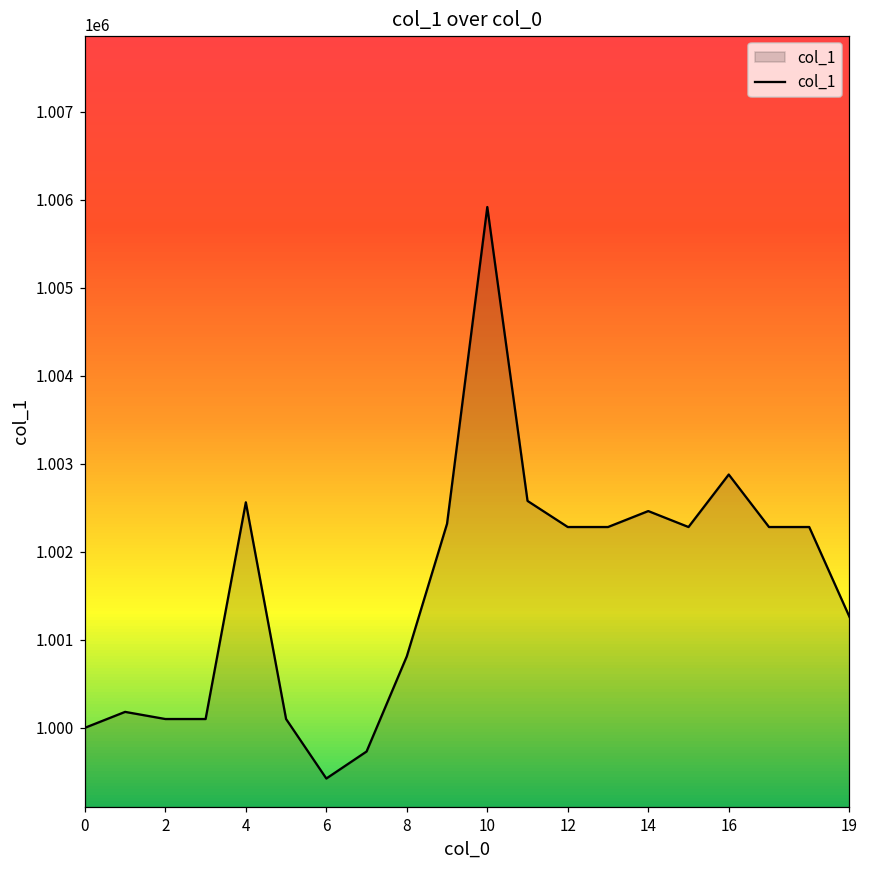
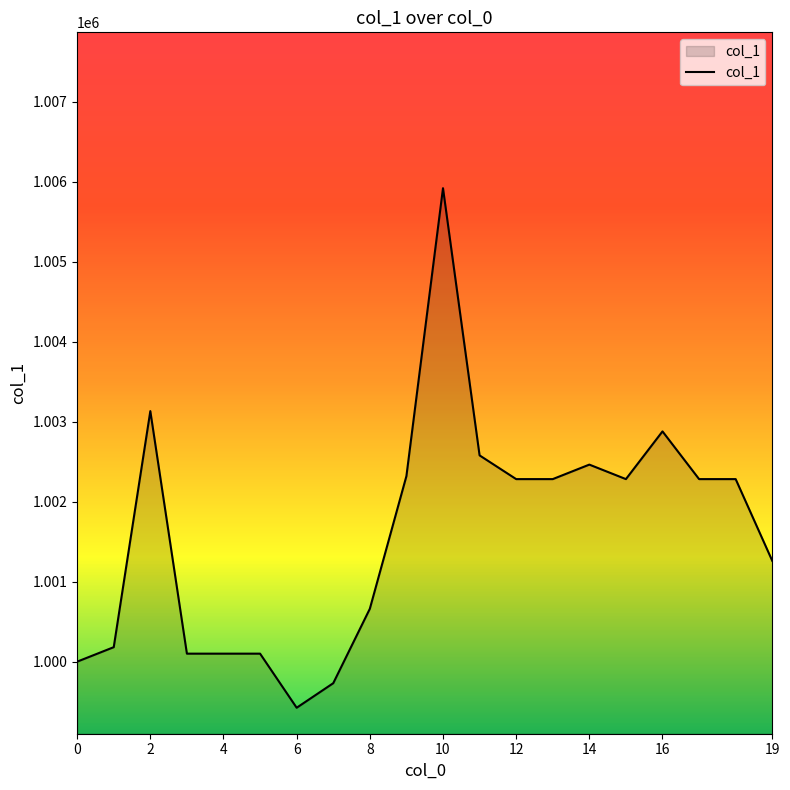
2: 1000100 -> 1003100
4: 1002600 -> 1000100
8: 1000800 -> 1000700
